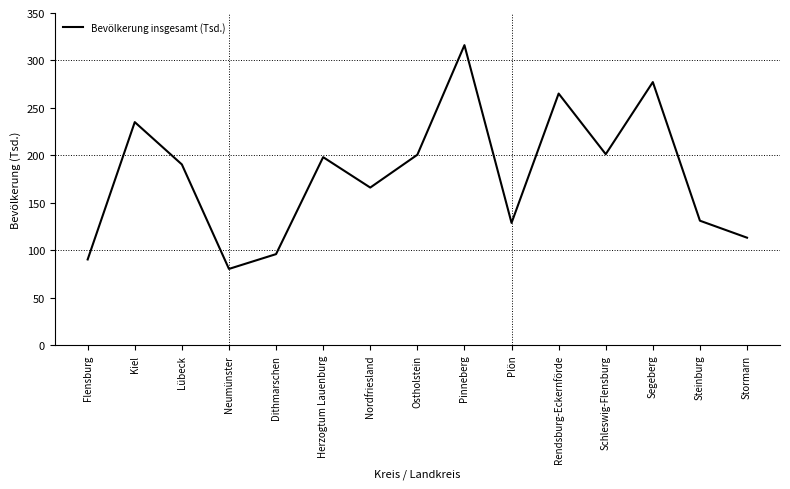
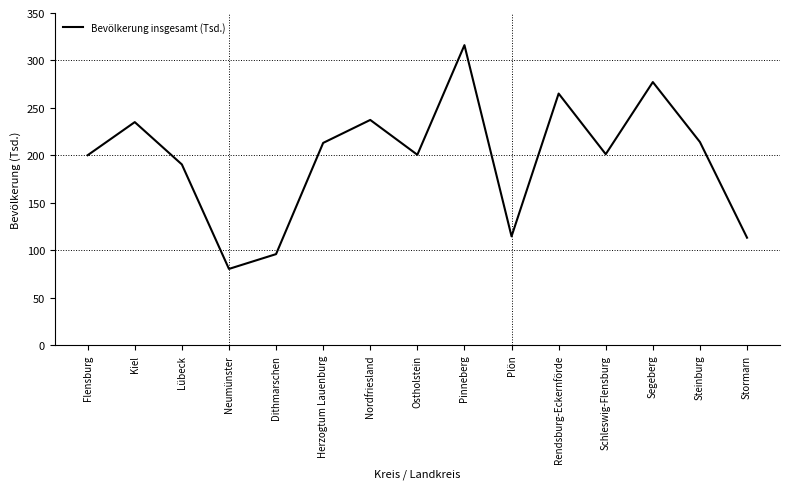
Flensburg: 90 -> 200
Herzogtum Lauenburg: 200 -> 210
Nordfriesland: 170 -> 240
Plön: 130 -> 110
Steinburg: 130 -> 210
